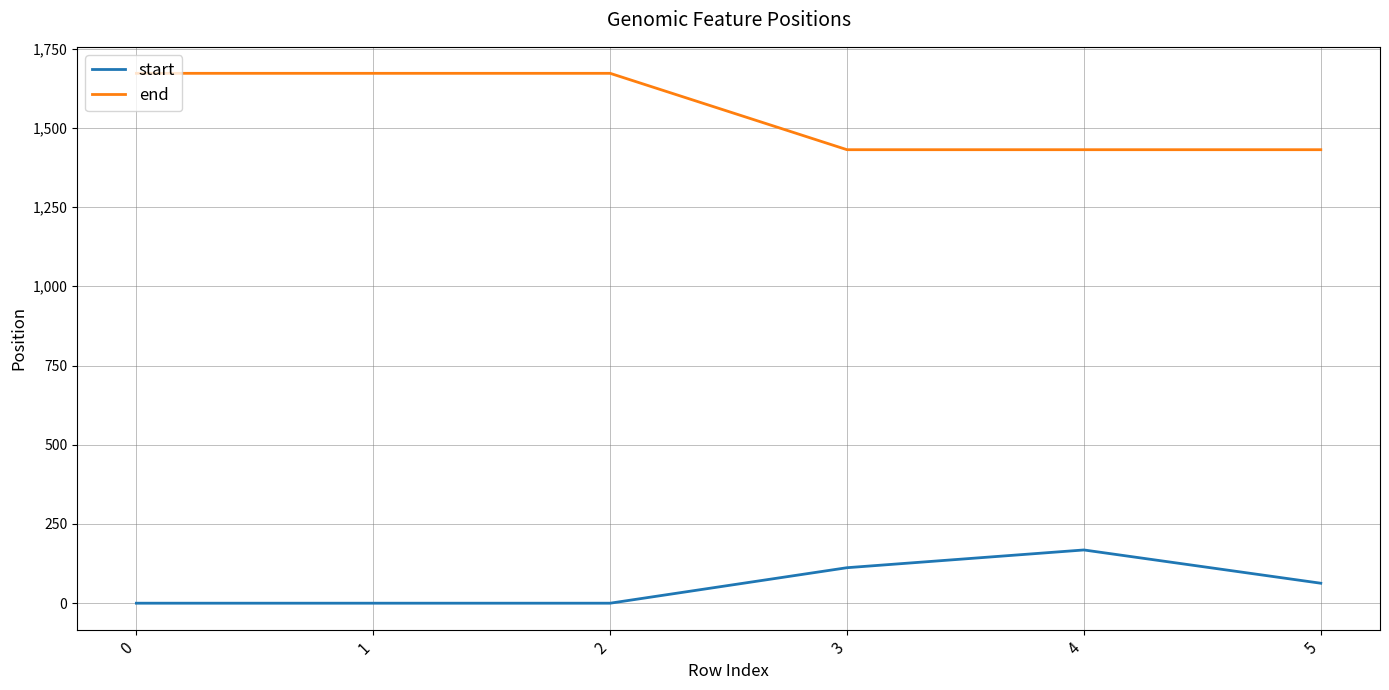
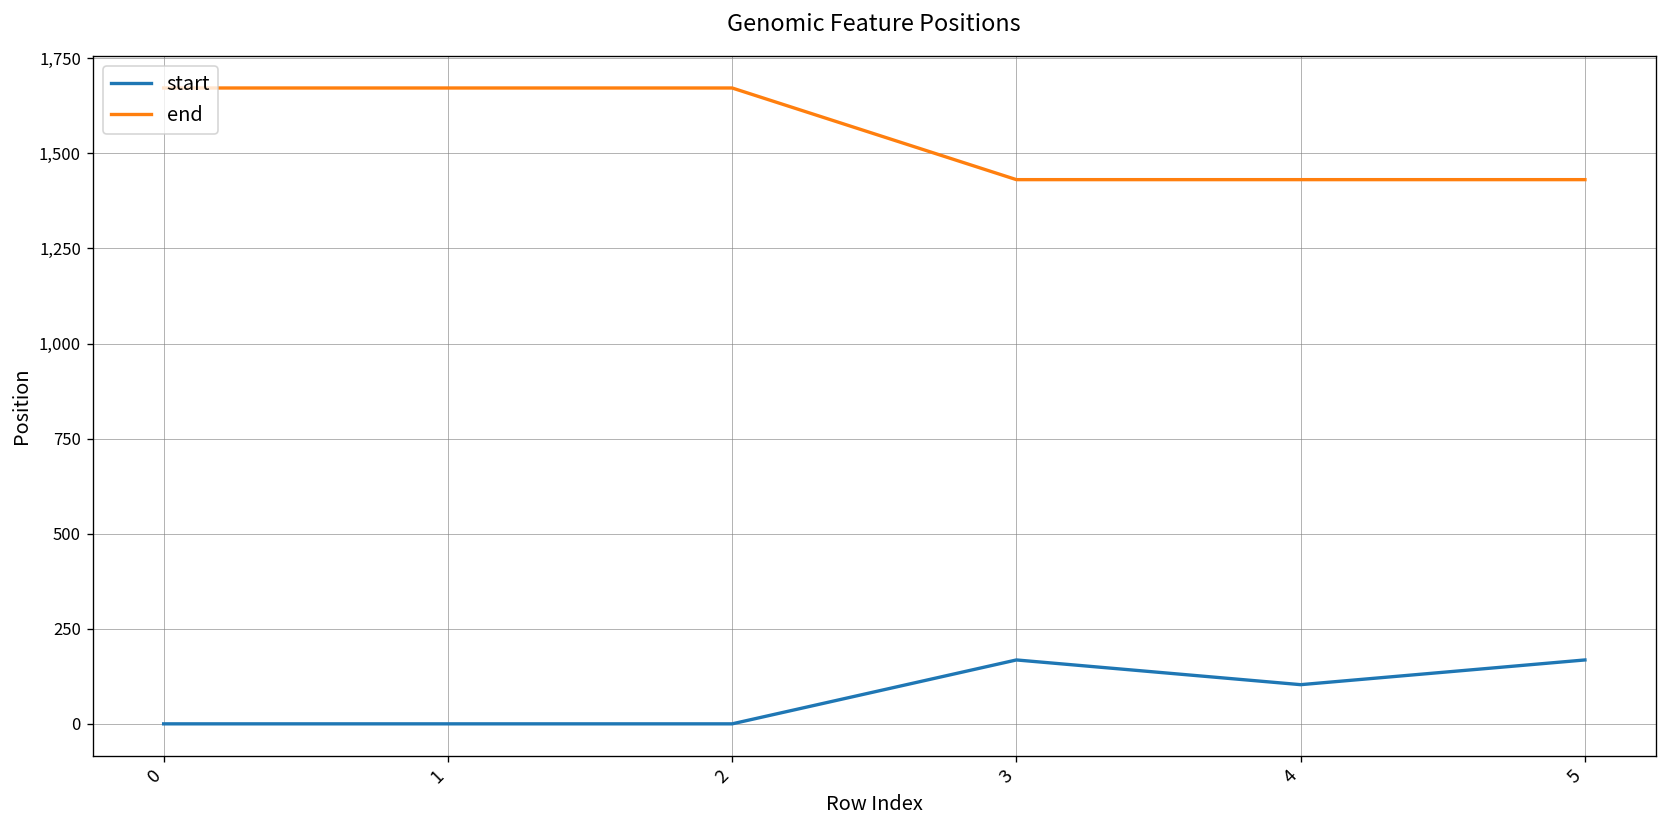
start, 3: 110 -> 170
start, 4: 170 -> 100
start, 5: 60 -> 170
